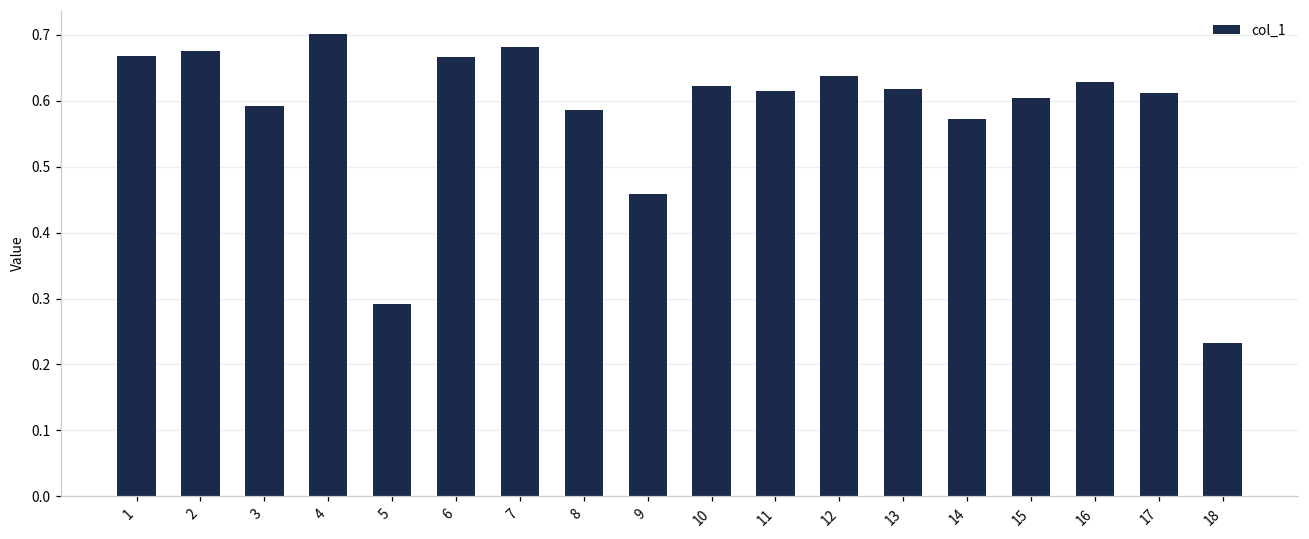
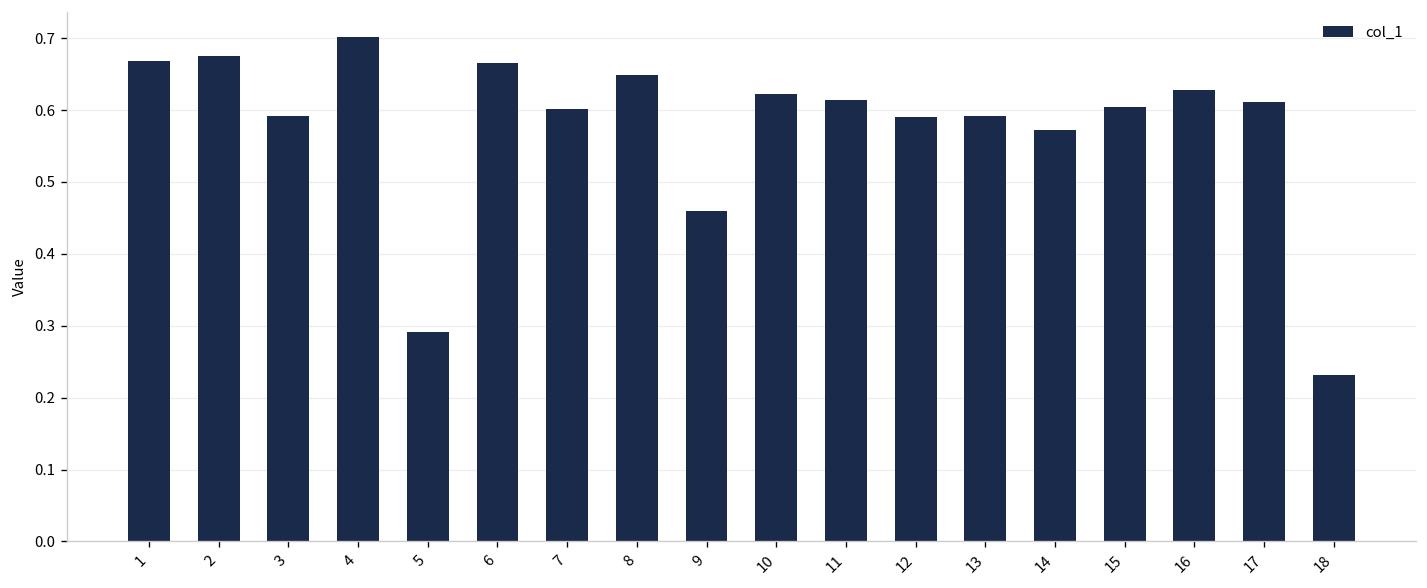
7: 0.68 -> 0.60
8: 0.59 -> 0.65
12: 0.64 -> 0.59
13: 0.62 -> 0.59
